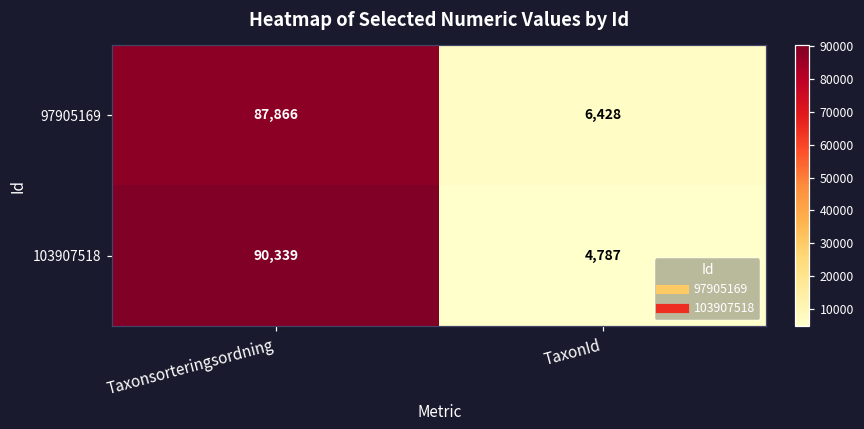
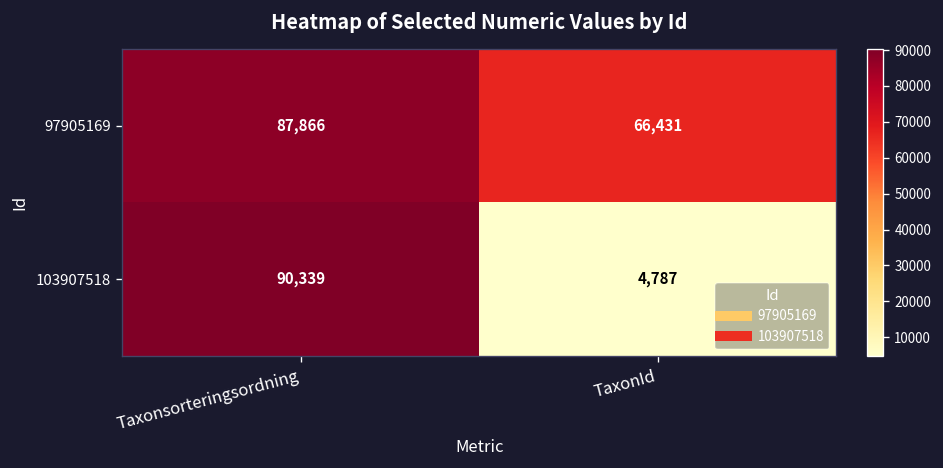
97905169, TaxonId: 6,428 -> 66,431
